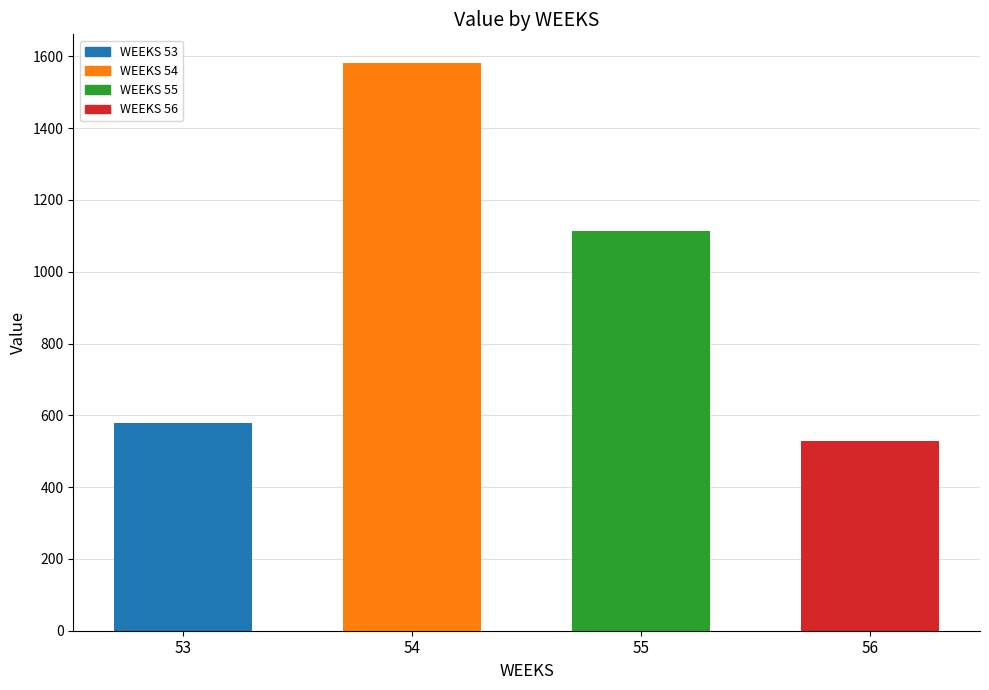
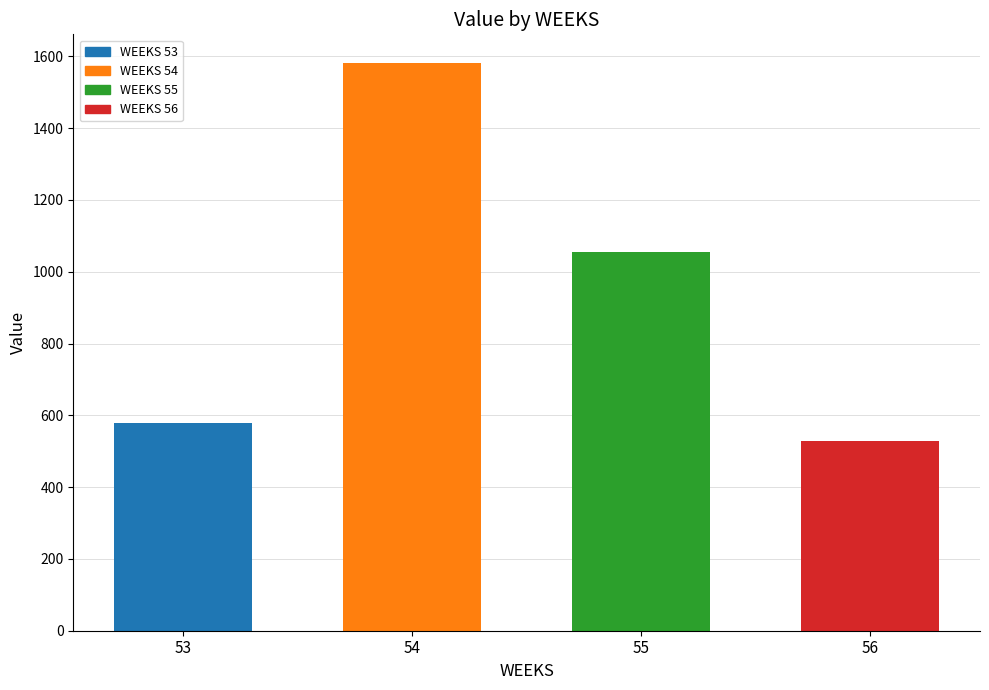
55: 1110 -> 1050
